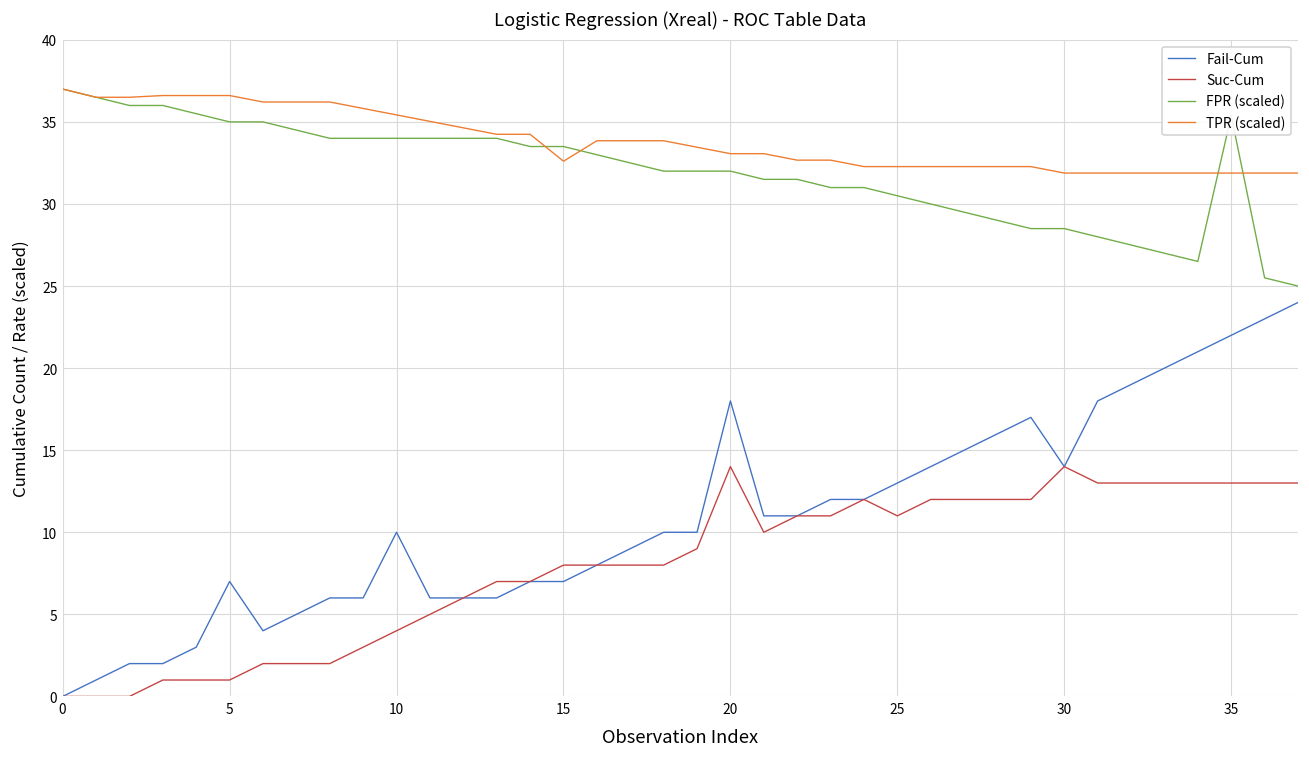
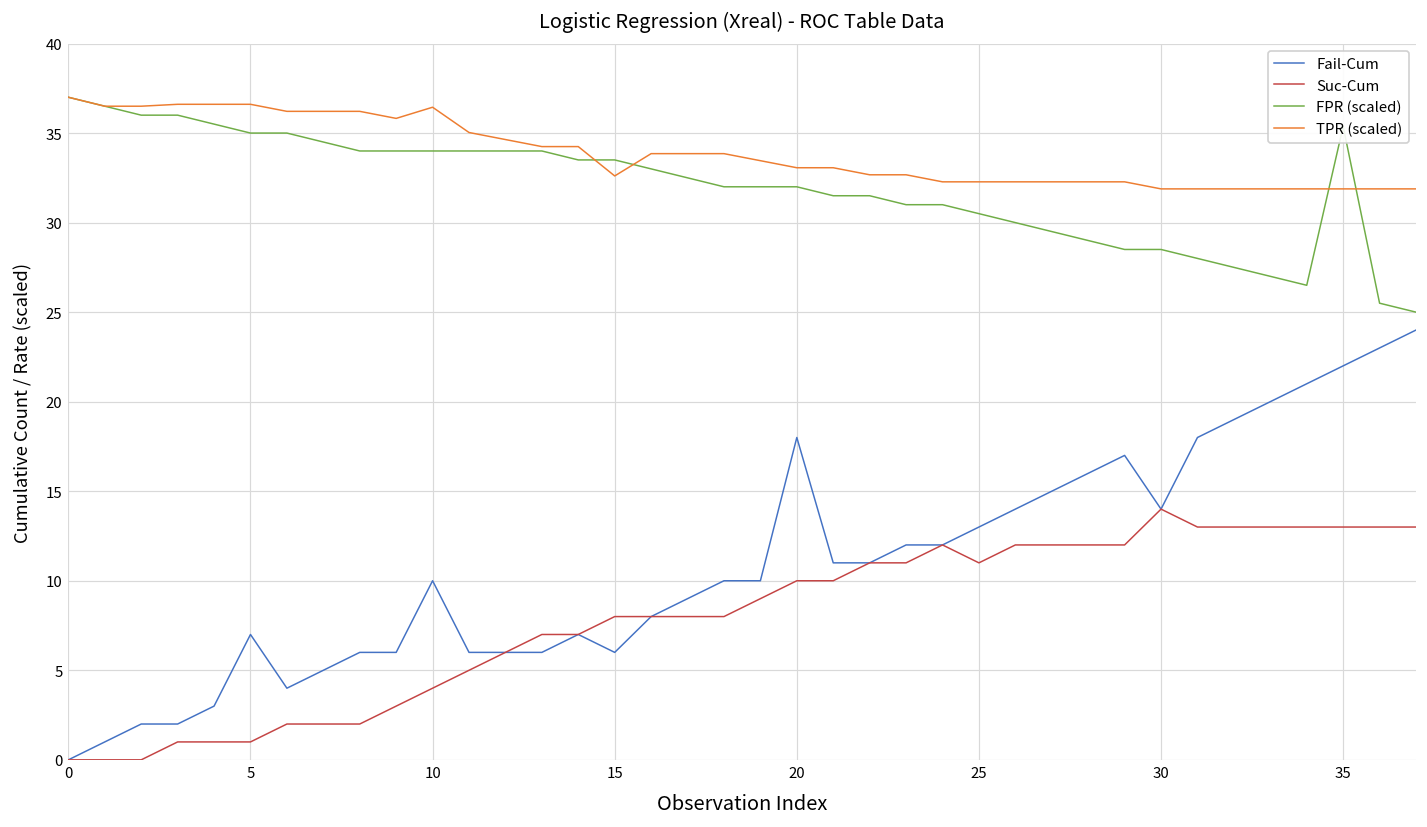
TPR (scaled), 10: 35.4 -> 36.4
Fail-Cum, 15: 7 -> 6
Suc-Cum, 20: 14 -> 10
